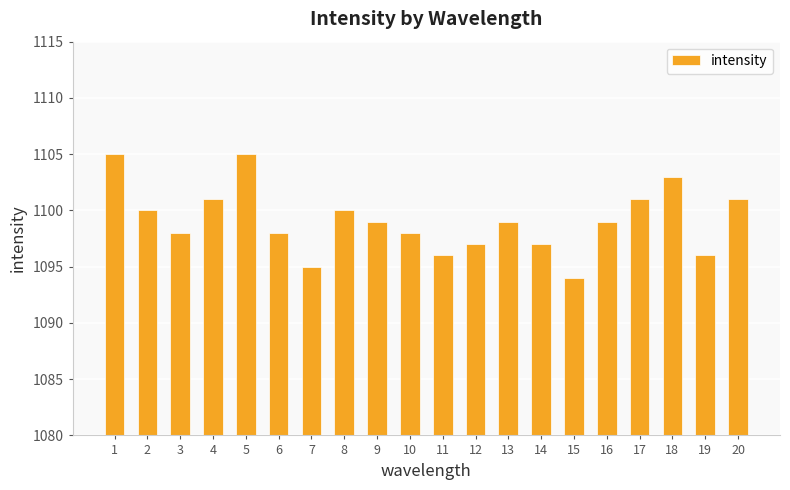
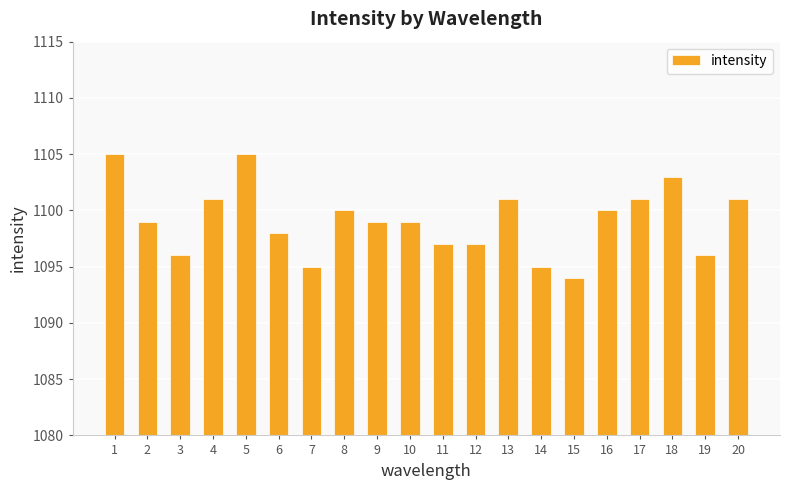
2: 1100 -> 1099
3: 1098 -> 1096
10: 1098 -> 1099
11: 1096 -> 1097
13: 1099 -> 1101
14: 1097 -> 1095
16: 1099 -> 1100
